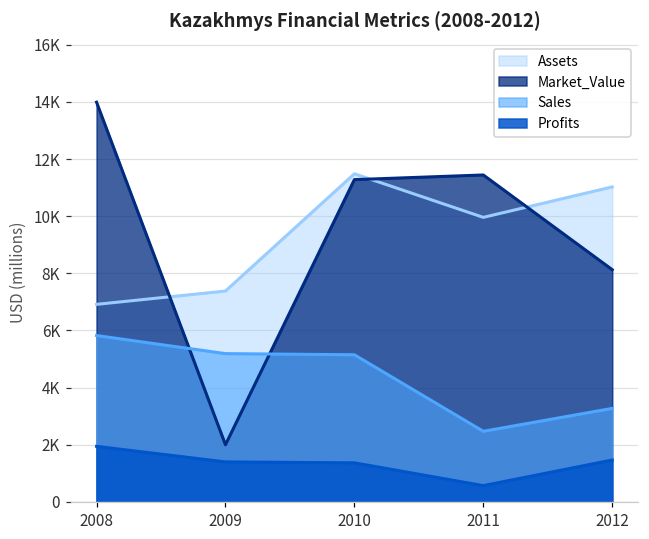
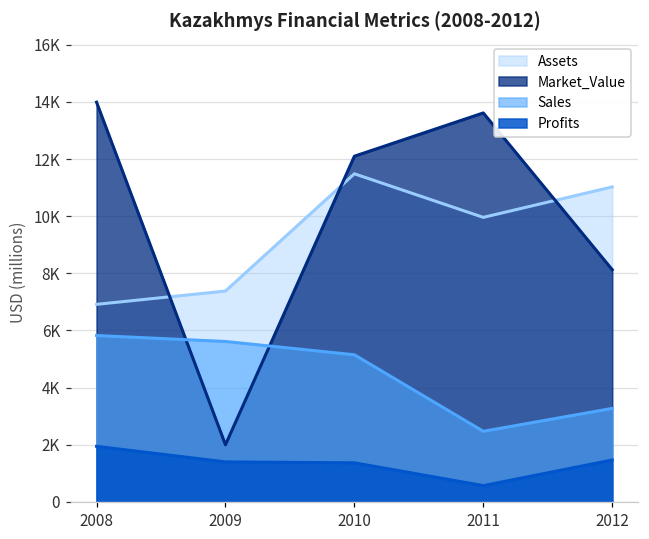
Sales, 2009: 5200 -> 5600
Market_Value, 2010: 11300 -> 12100
Market_Value, 2011: 11400 -> 13600
